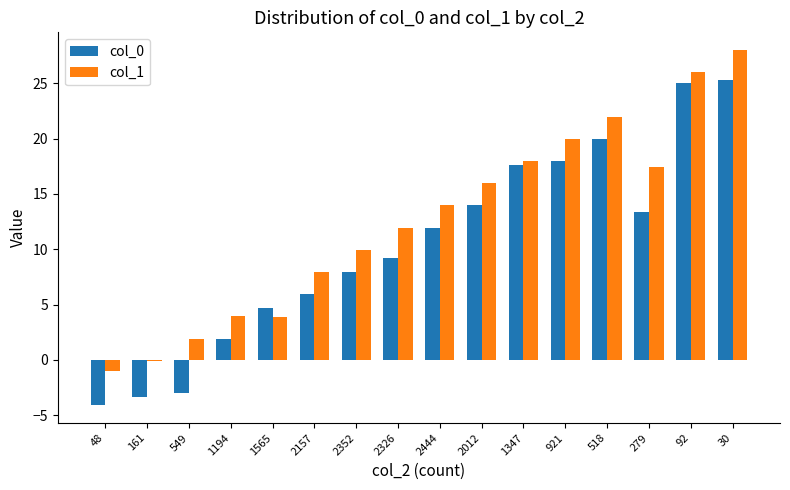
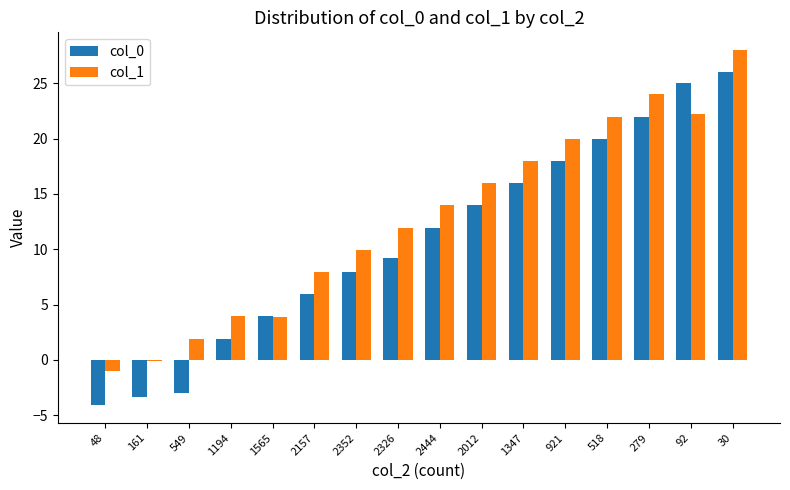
col_0, 1565: 4.7 -> 3.9
col_0, 1347: 17.6 -> 16.0
col_0, 279: 13.3 -> 22.0
col_1, 279: 17.4 -> 24.0
col_1, 92: 26.0 -> 22.2
col_0, 30: 25.3 -> 26.0
